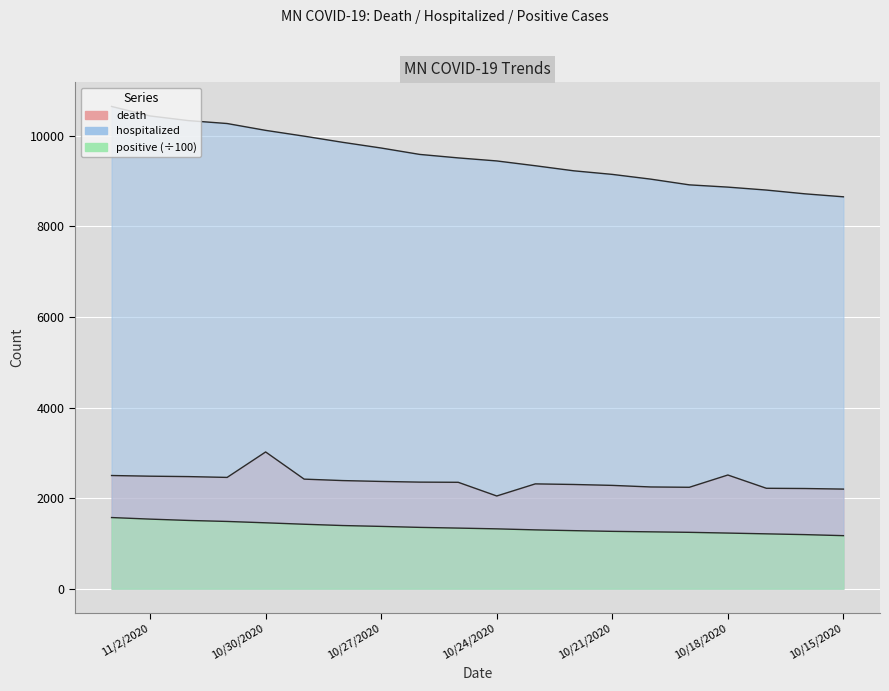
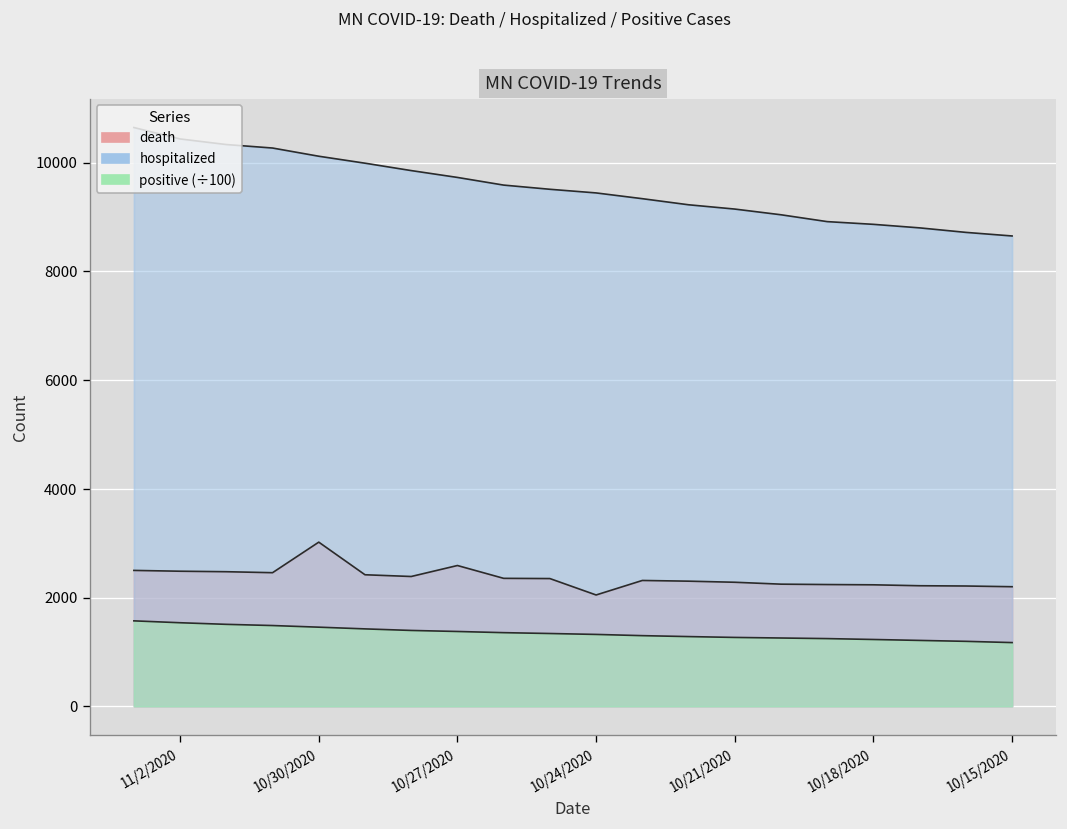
death, 10/27/2020: 2400 -> 2600
death, 10/18/2020: 2500 -> 2200
